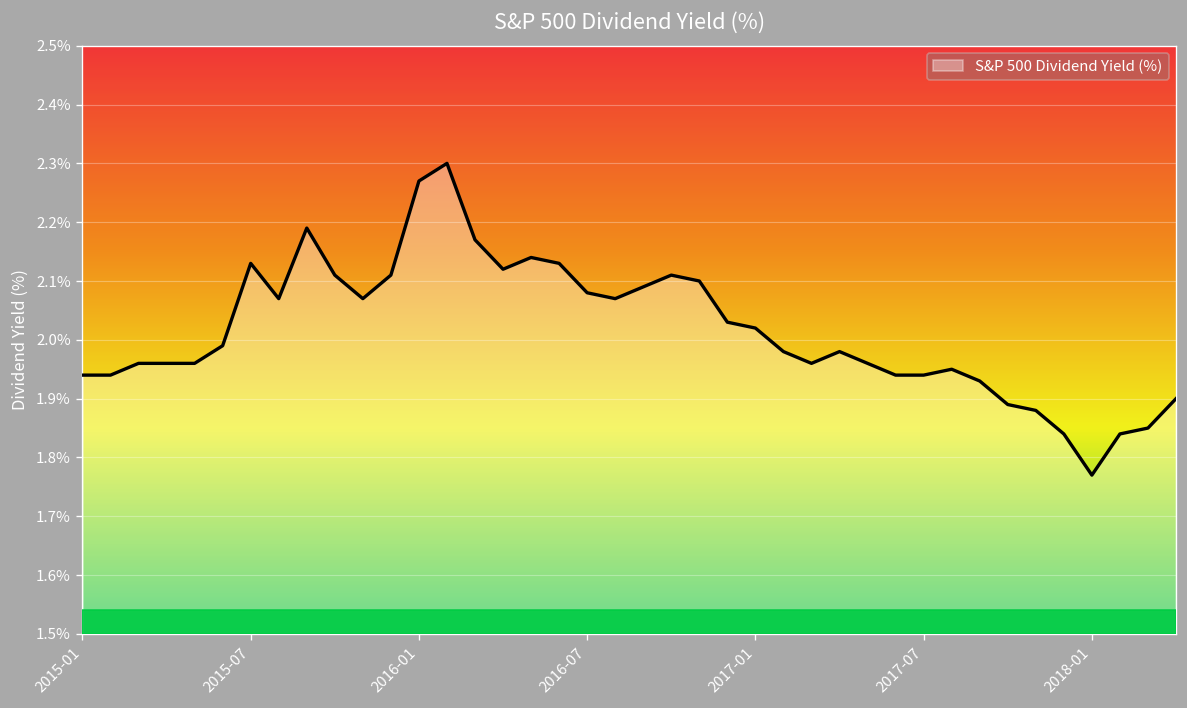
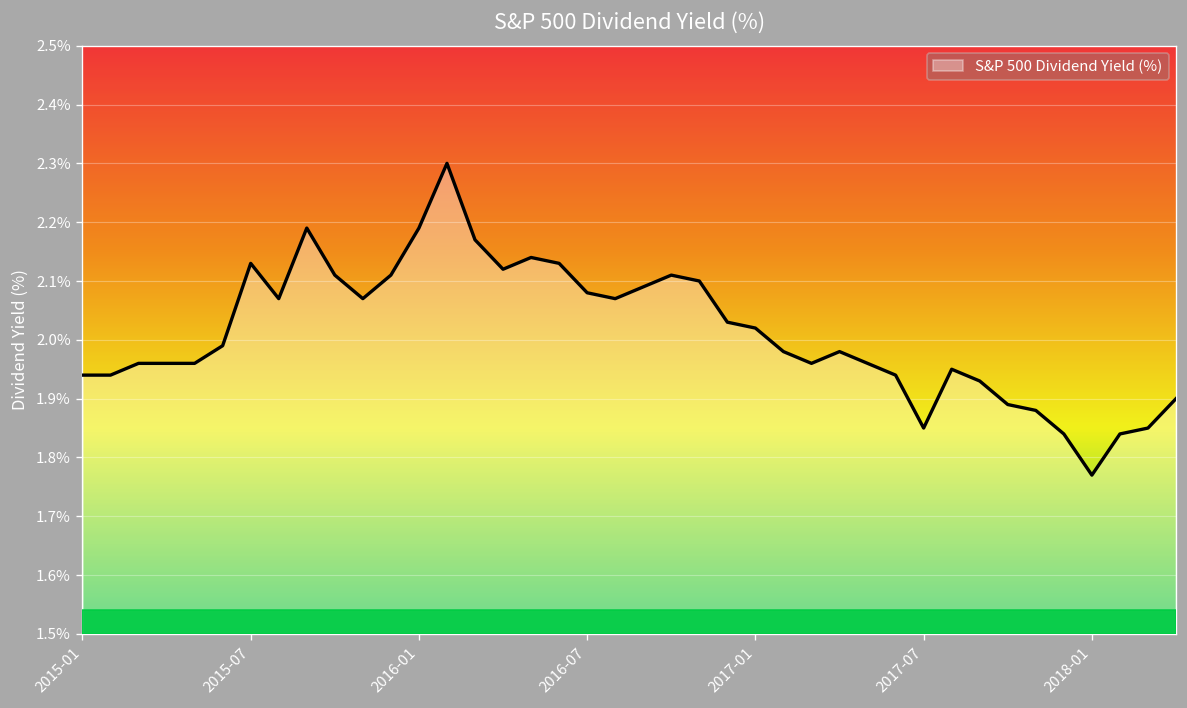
2016-01: 2.27% -> 2.19%
2017-07: 1.94% -> 1.85%
